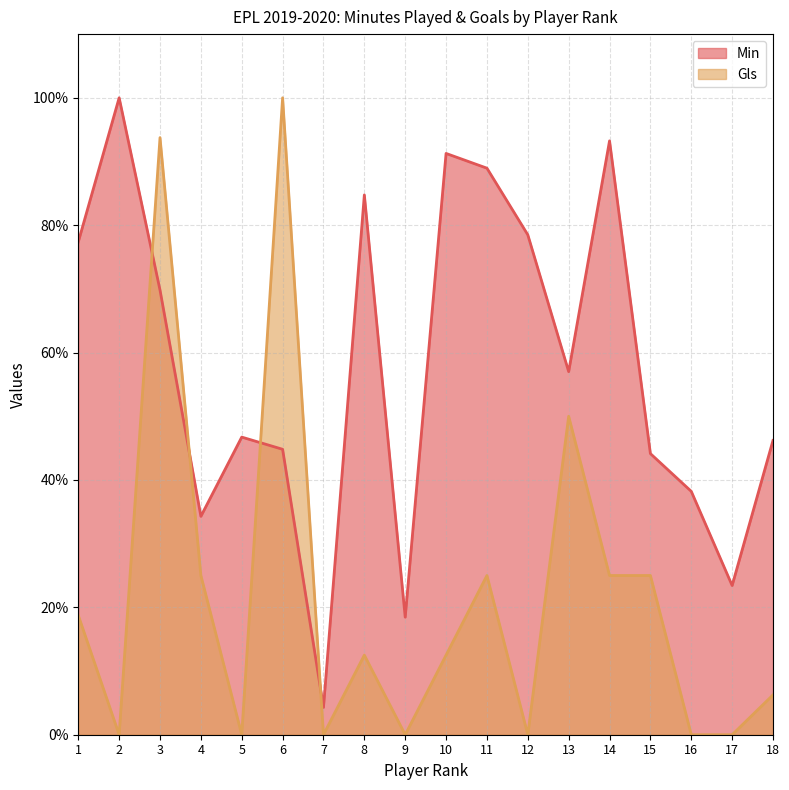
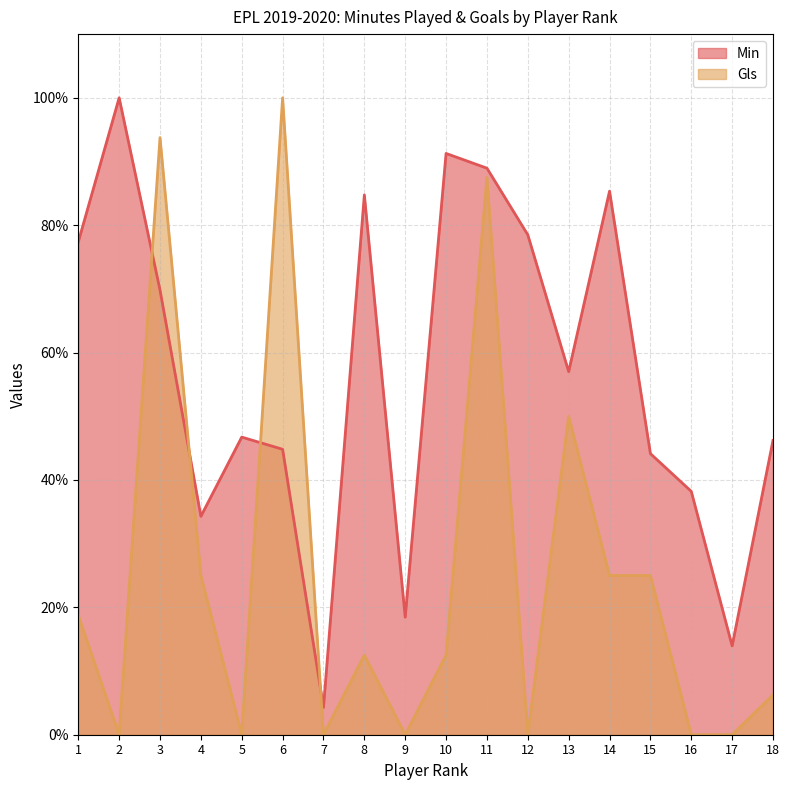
Gls, 11: 25% -> 88%
Min, 14: 93% -> 85%
Min, 17: 23% -> 14%
